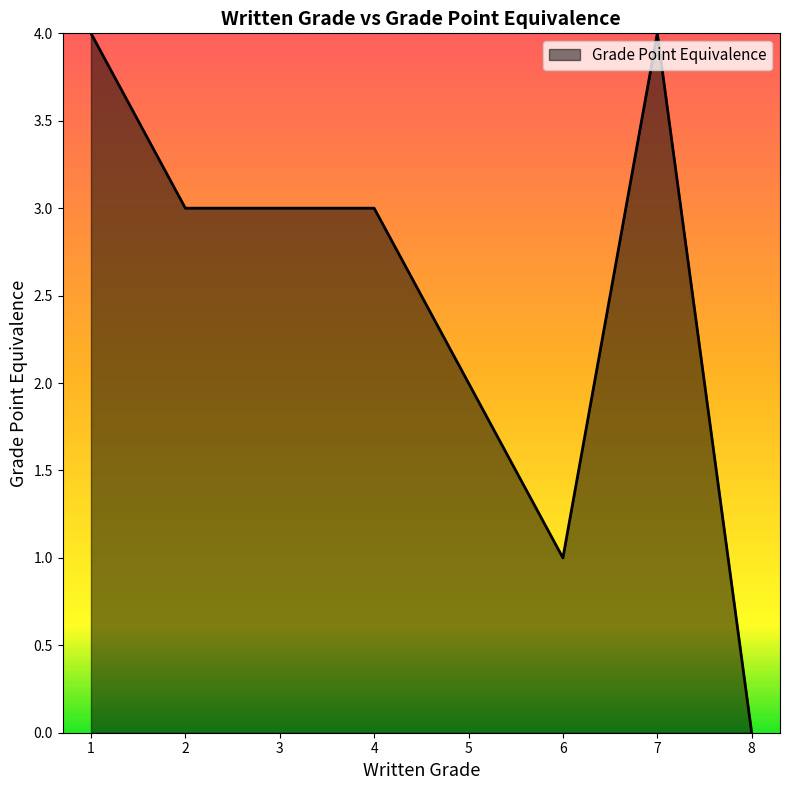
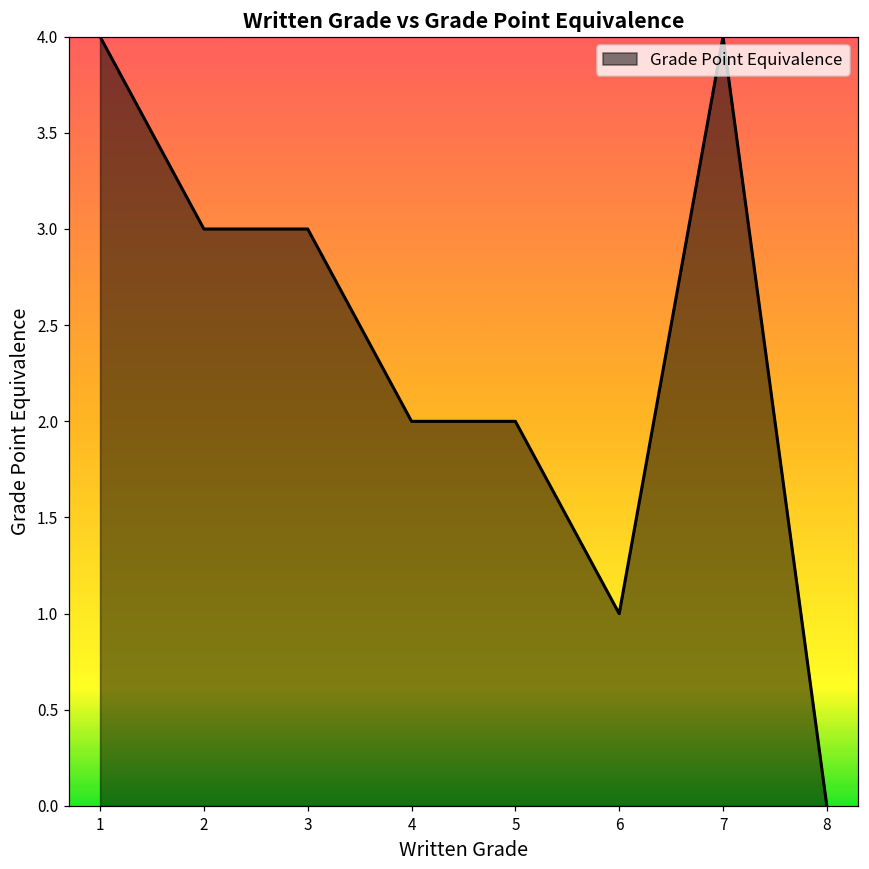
4: 3 -> 2
